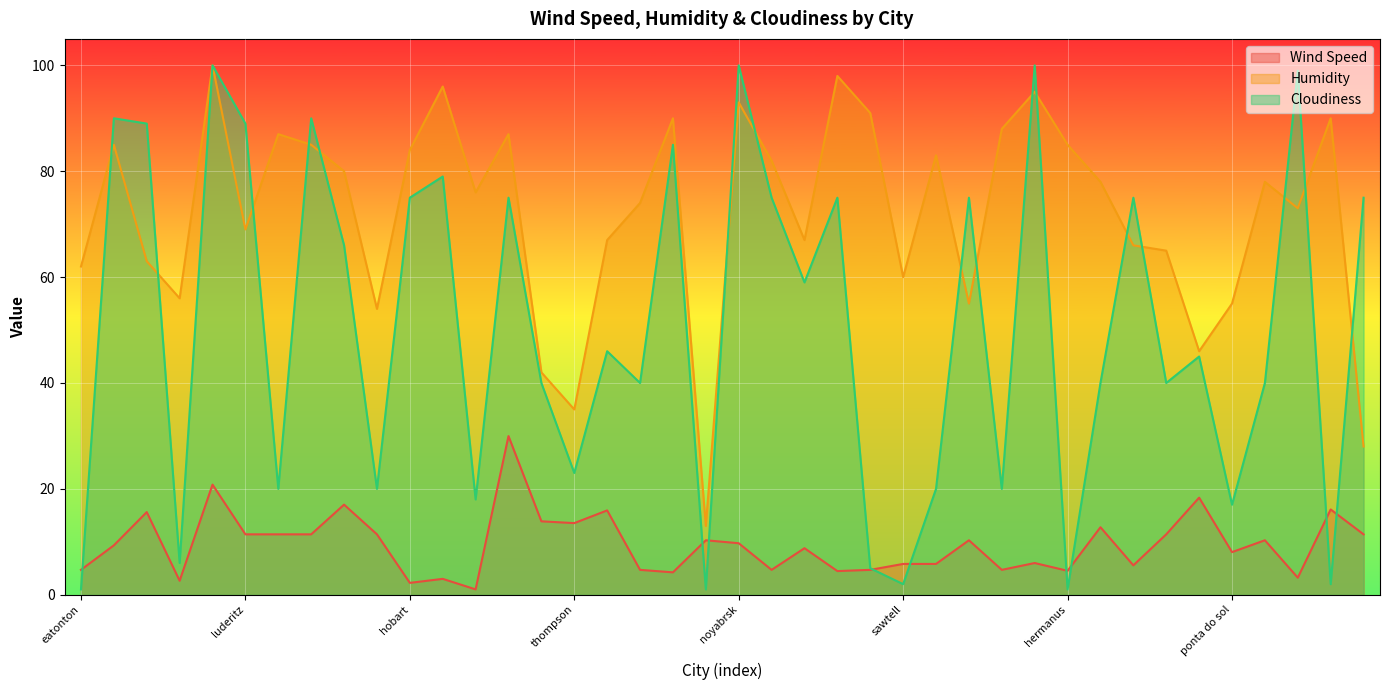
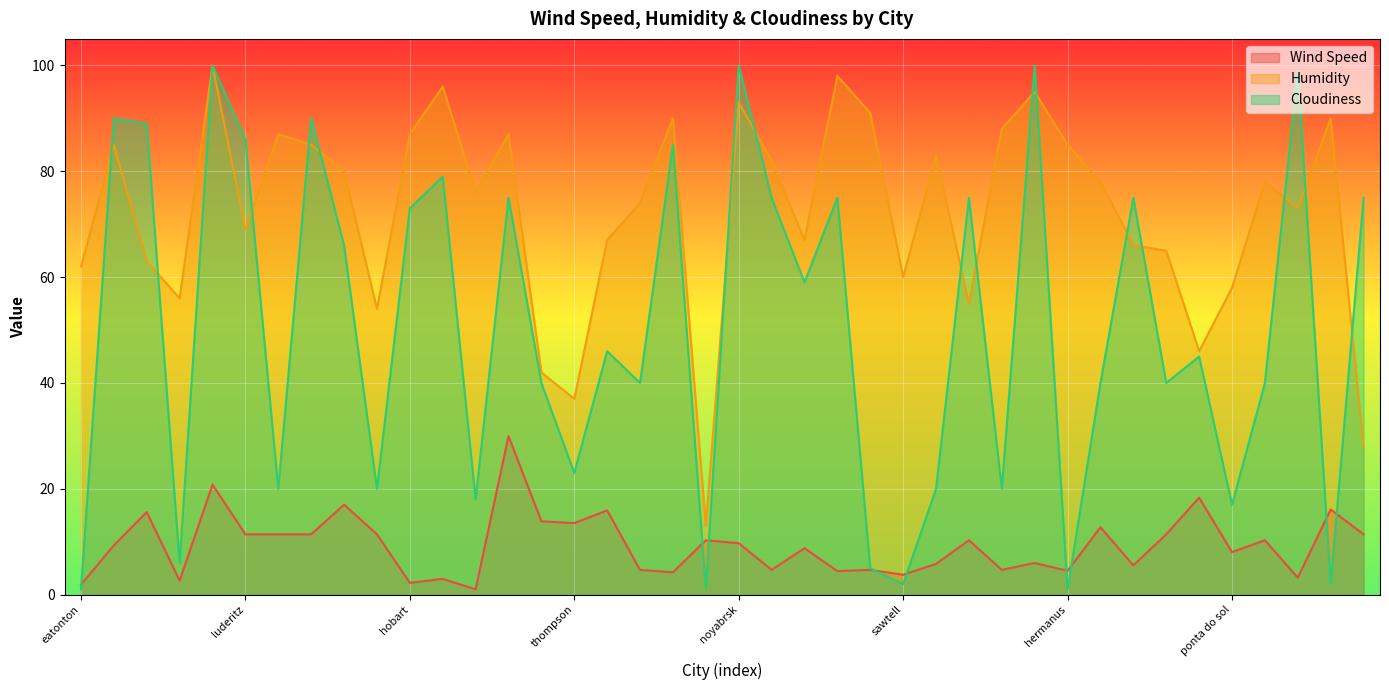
Wind Speed, eatonton: 5 -> 2
Cloudiness, luderitz: 89 -> 86
Humidity, hobart: 84 -> 87
Cloudiness, hobart: 75 -> 73
Humidity, thompson: 35 -> 37
Wind Speed, sawtell: 6 -> 4
Humidity, ponta do sol: 55 -> 58
